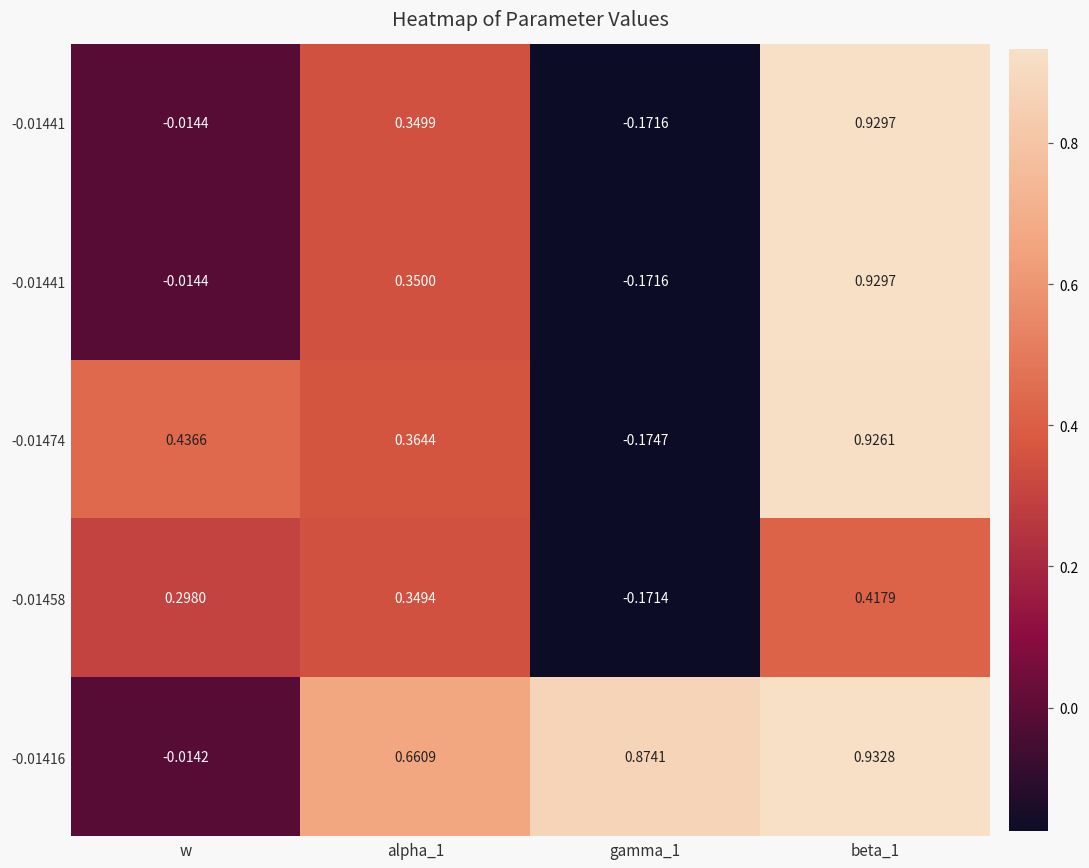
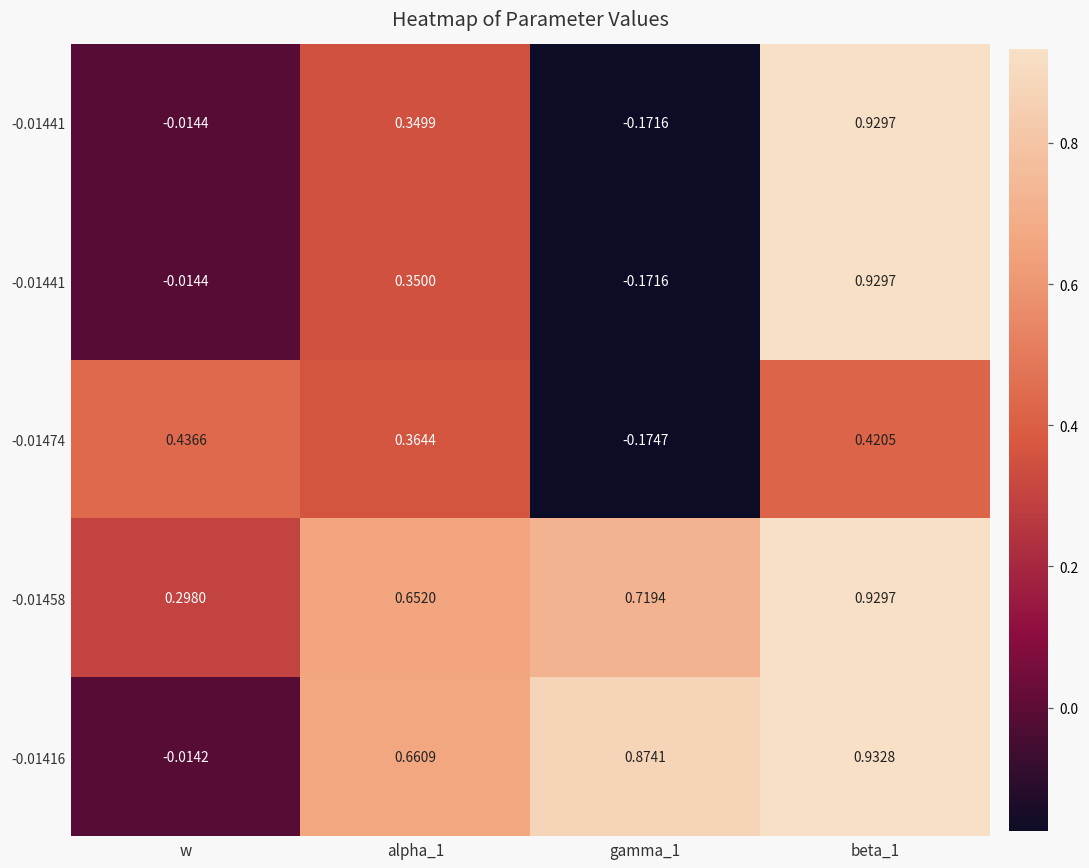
-0.01474, beta_1: 0.9261 -> 0.4205
-0.01458, alpha_1: 0.3494 -> 0.6520
-0.01458, gamma_1: -0.1714 -> 0.7194
-0.01458, beta_1: 0.4179 -> 0.9297
